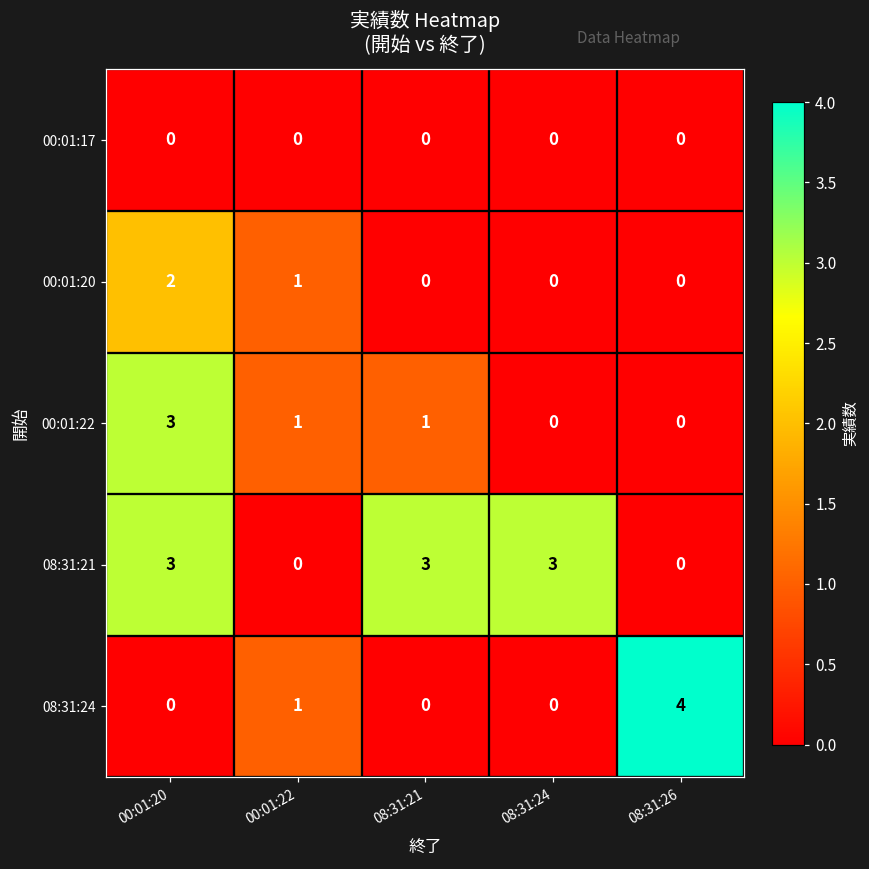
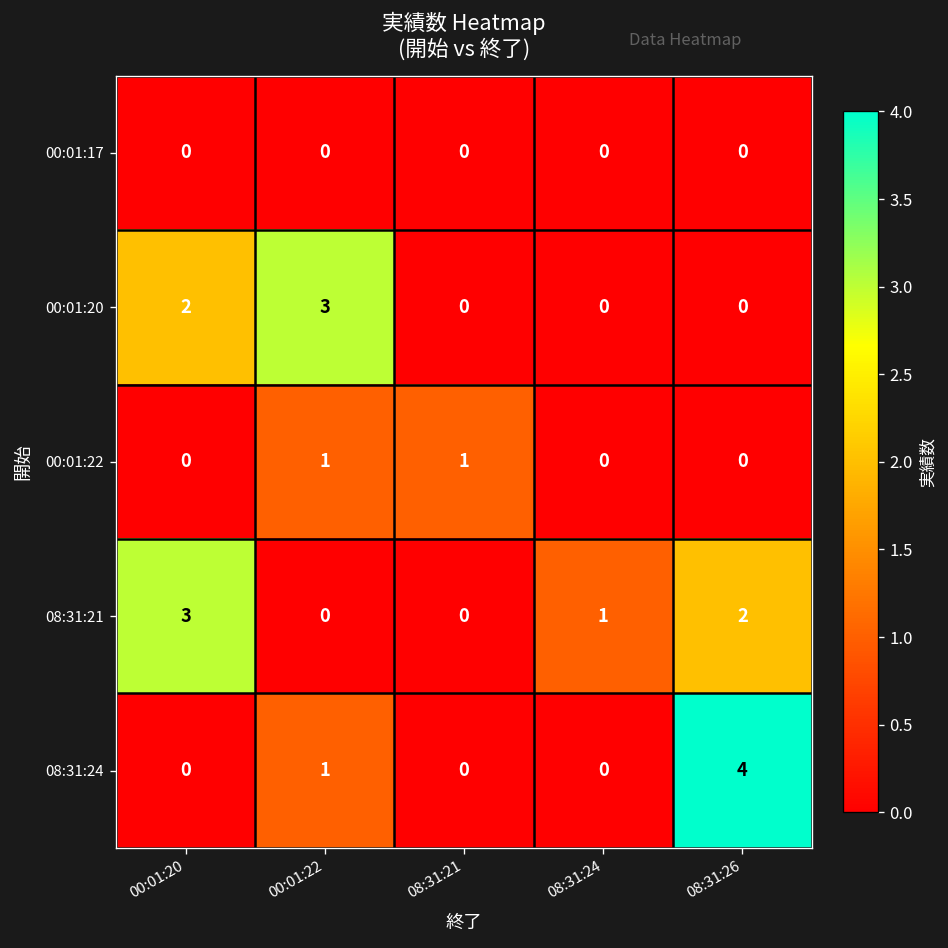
00:01:20, 00:01:22: 1 -> 3
00:01:22, 00:01:20: 3 -> 0
08:31:21, 08:31:21: 3 -> 0
08:31:21, 08:31:24: 3 -> 1
08:31:21, 08:31:26: 0 -> 2
